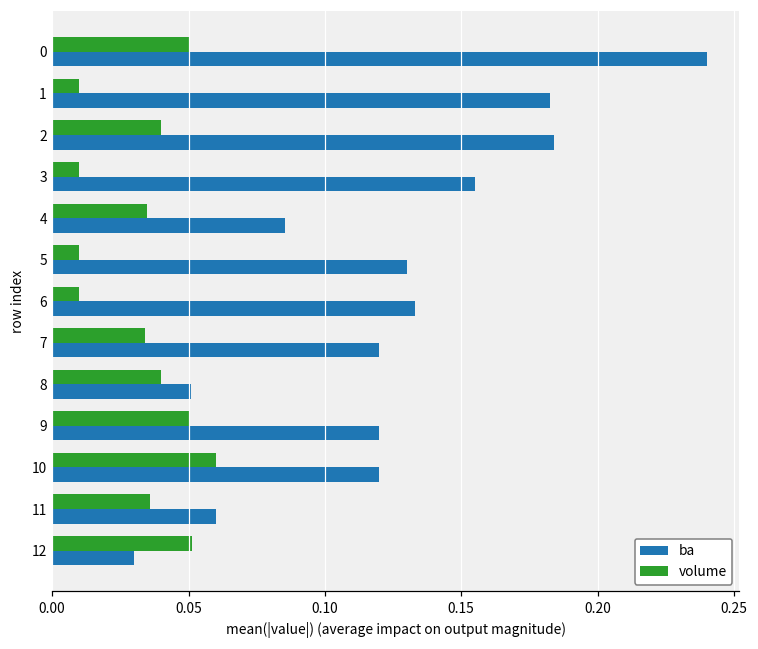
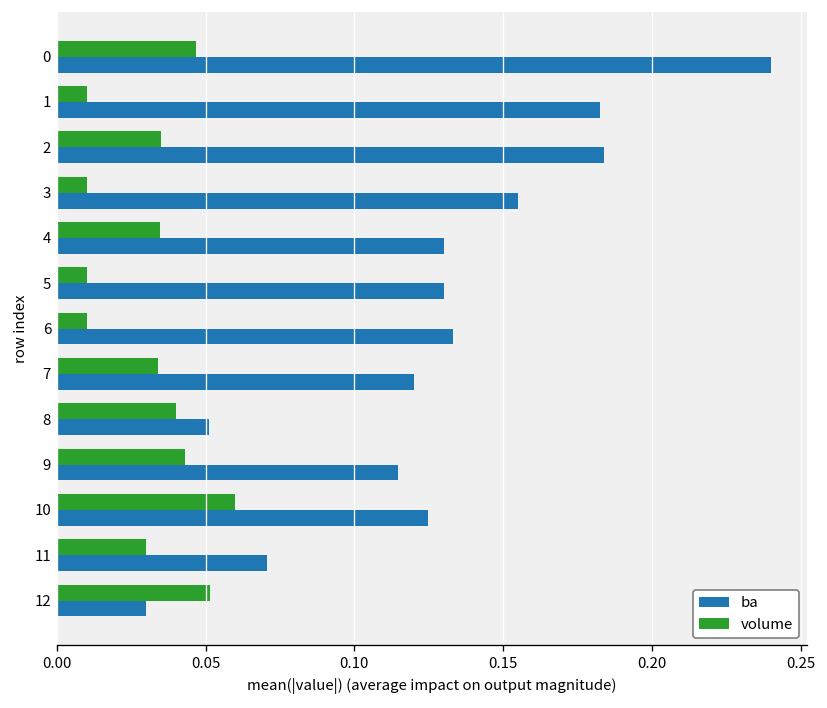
volume, 0: 0.050 -> 0.047
volume, 2: 0.040 -> 0.035
ba, 4: 0.085 -> 0.130
volume, 9: 0.050 -> 0.043
ba, 9: 0.120 -> 0.115
ba, 10: 0.120 -> 0.125
volume, 11: 0.036 -> 0.030
ba, 11: 0.060 -> 0.071
